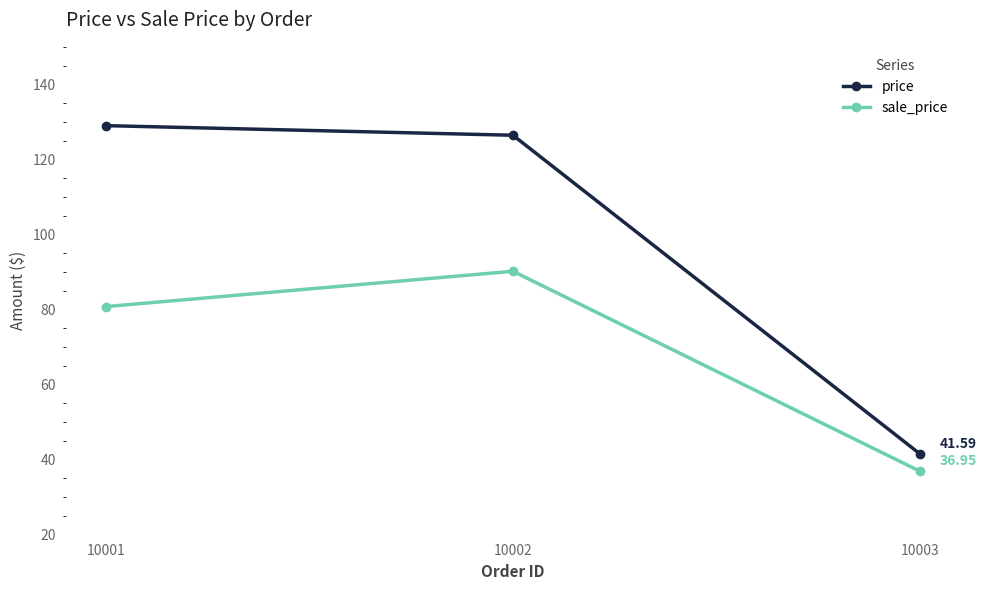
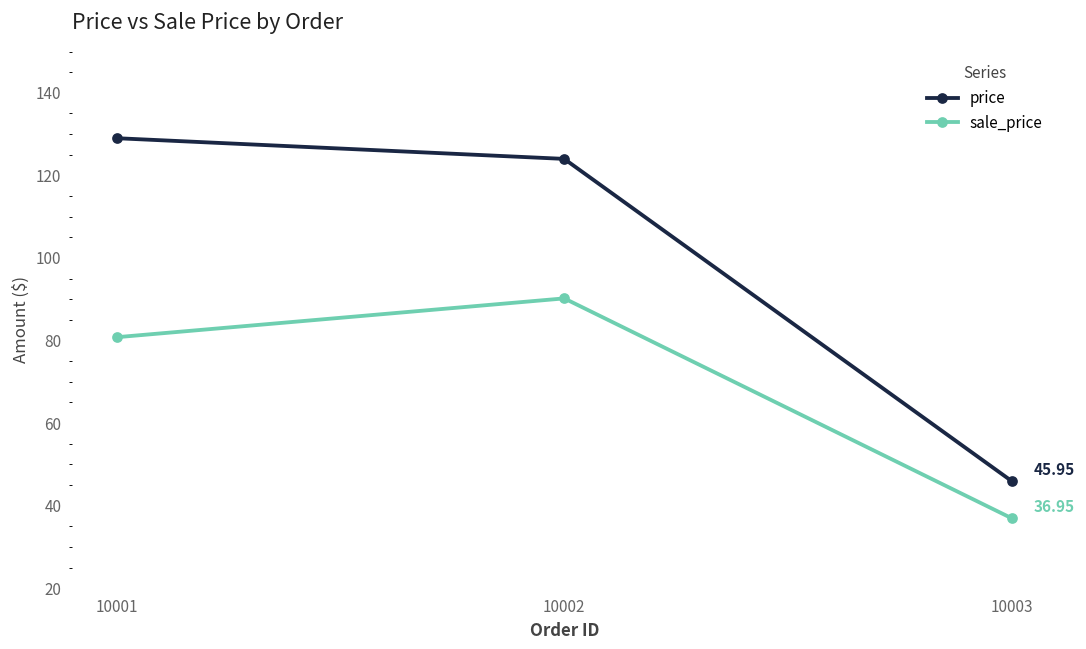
price, 10002: 126 -> 124
price, 10003: 41.59 -> 45.95
